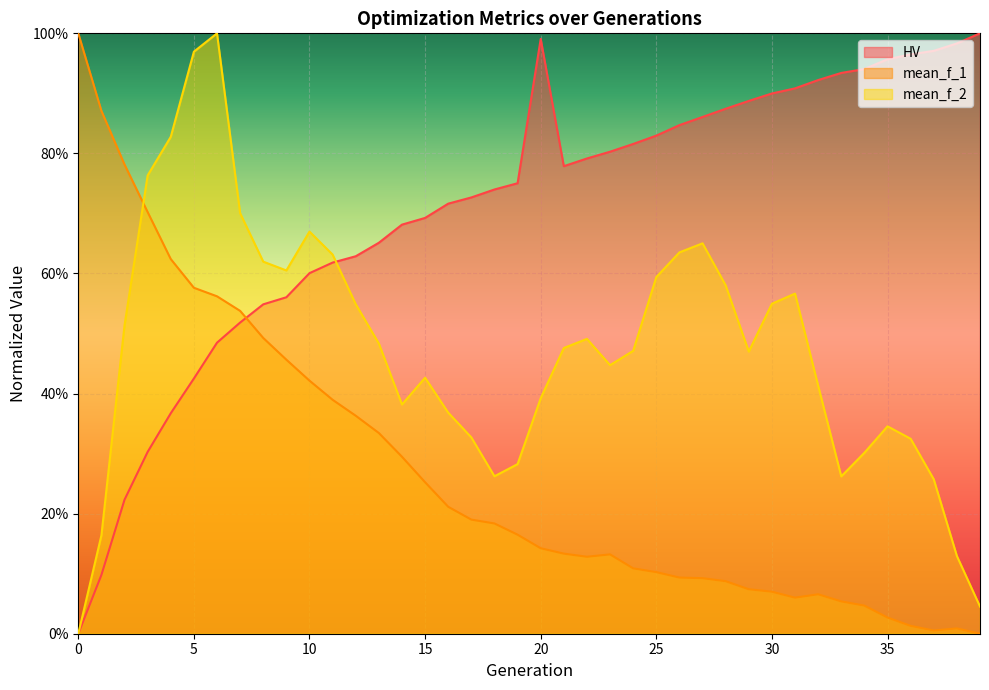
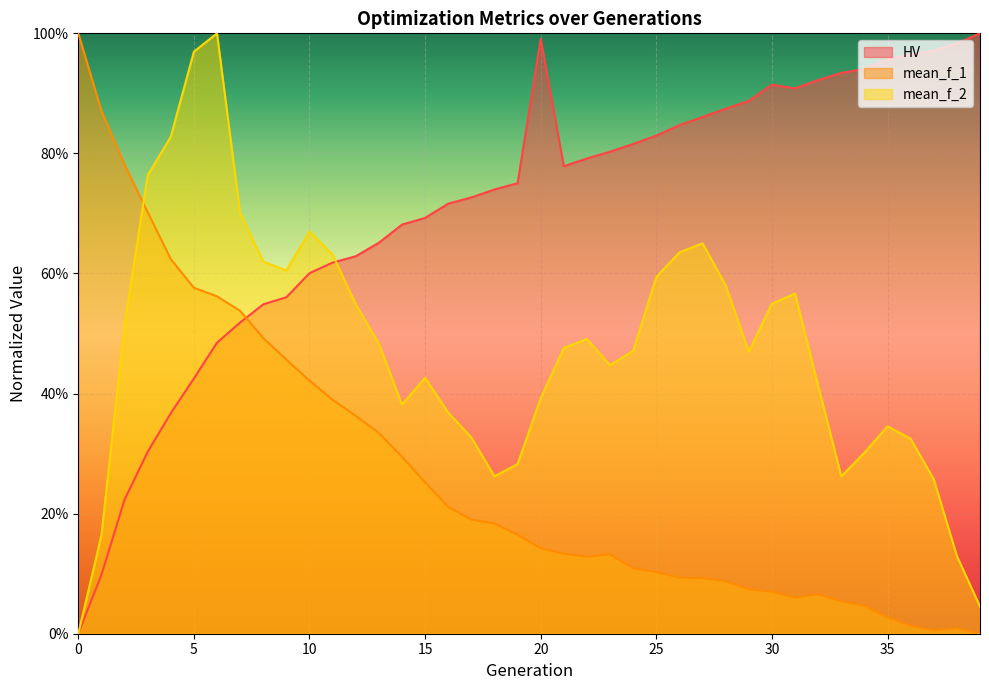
HV, 30: 90% -> 91%
